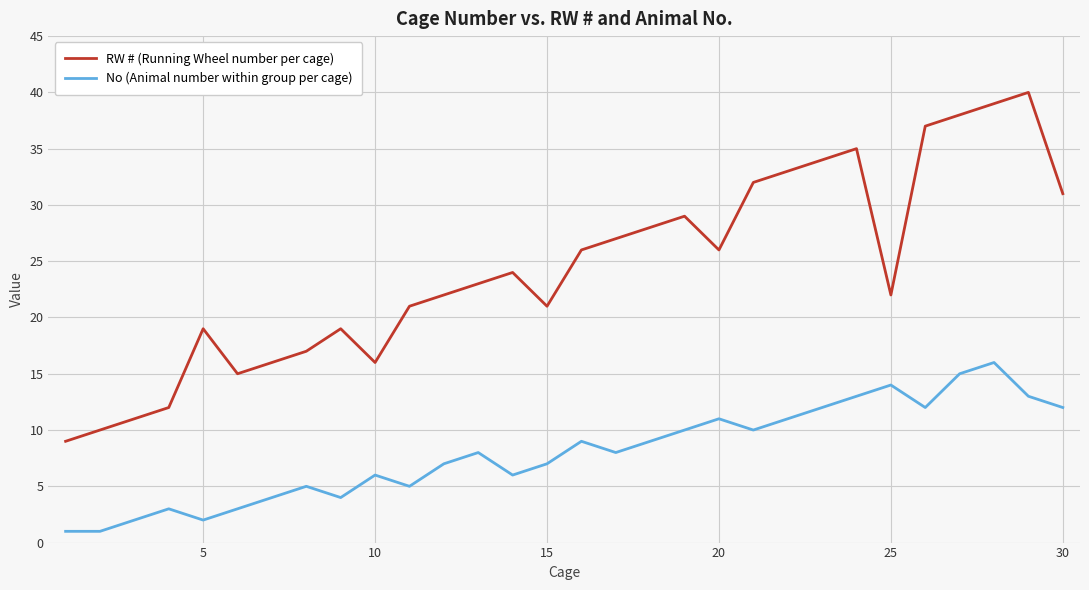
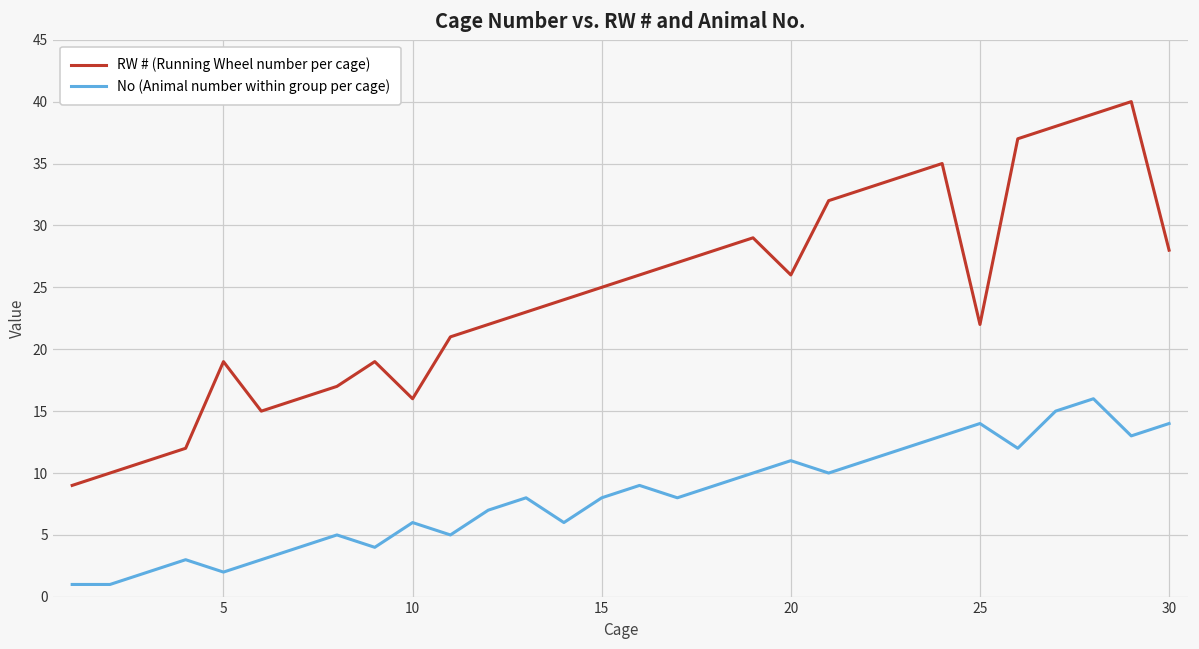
RW # (Running Wheel number per cage), 15: 21 -> 25
No (Animal number within group per cage), 15: 7 -> 8
RW # (Running Wheel number per cage), 30: 31 -> 28
No (Animal number within group per cage), 30: 12 -> 14
